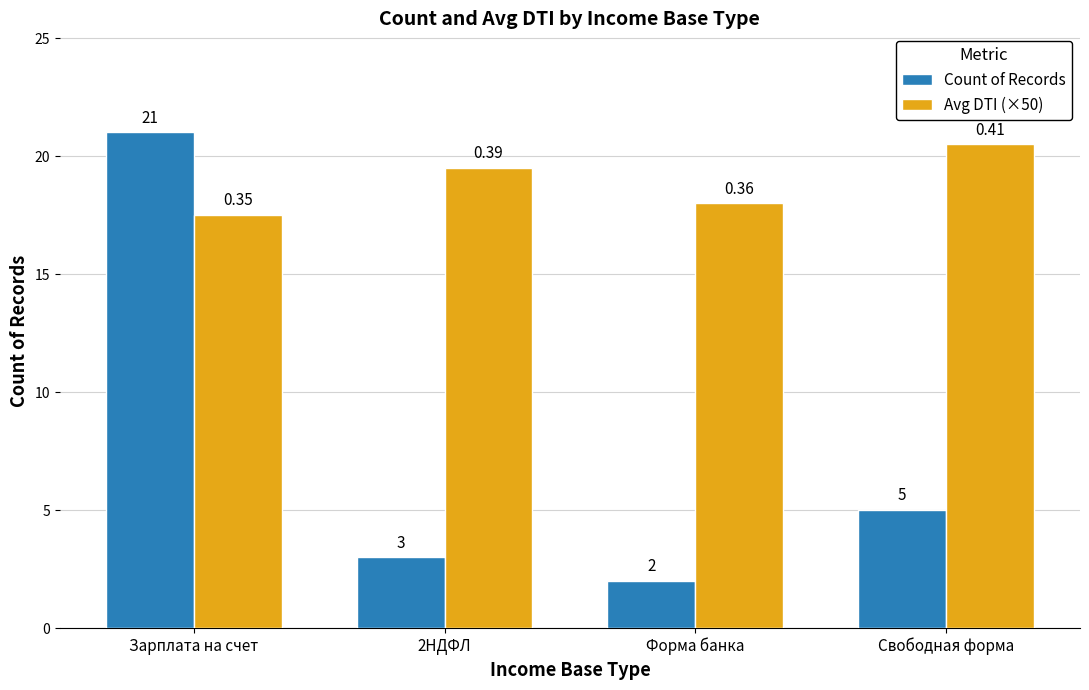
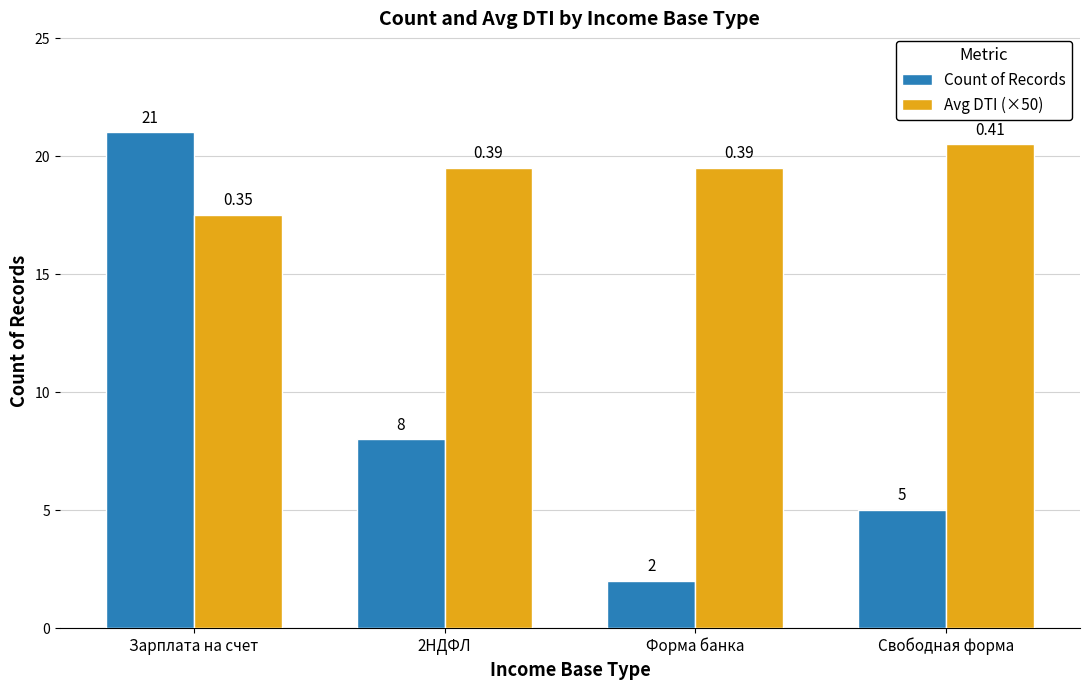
Count of Records, 2НДФЛ: 3 -> 8
Avg DTI (×50), Форма банка: 0.36 -> 0.39
